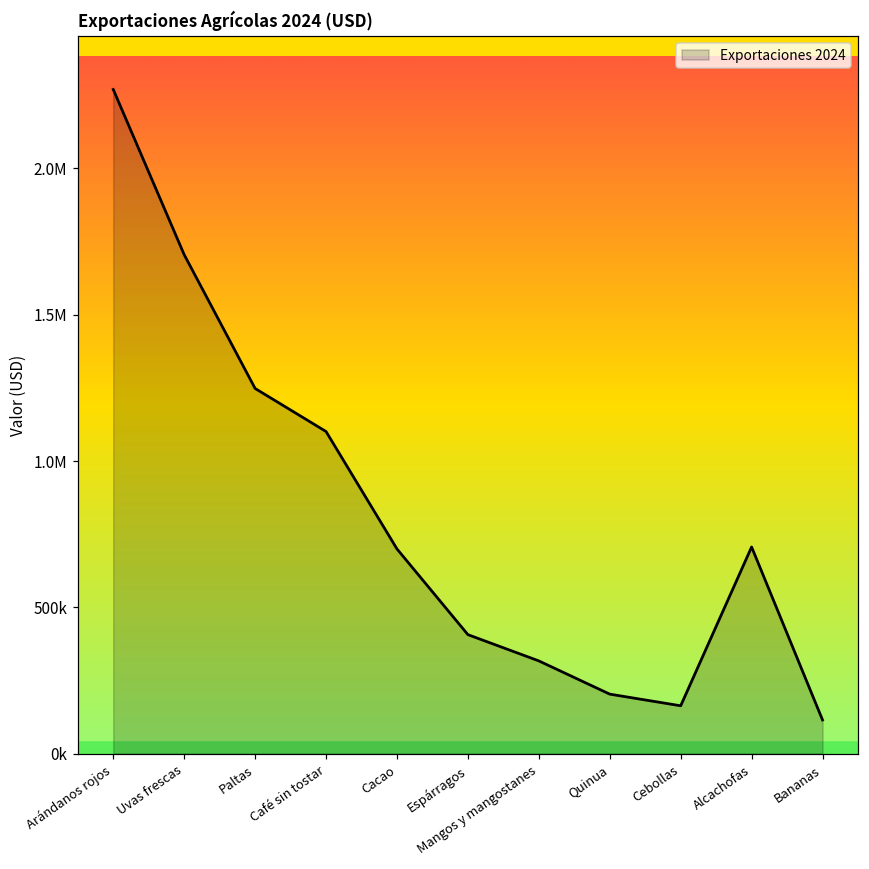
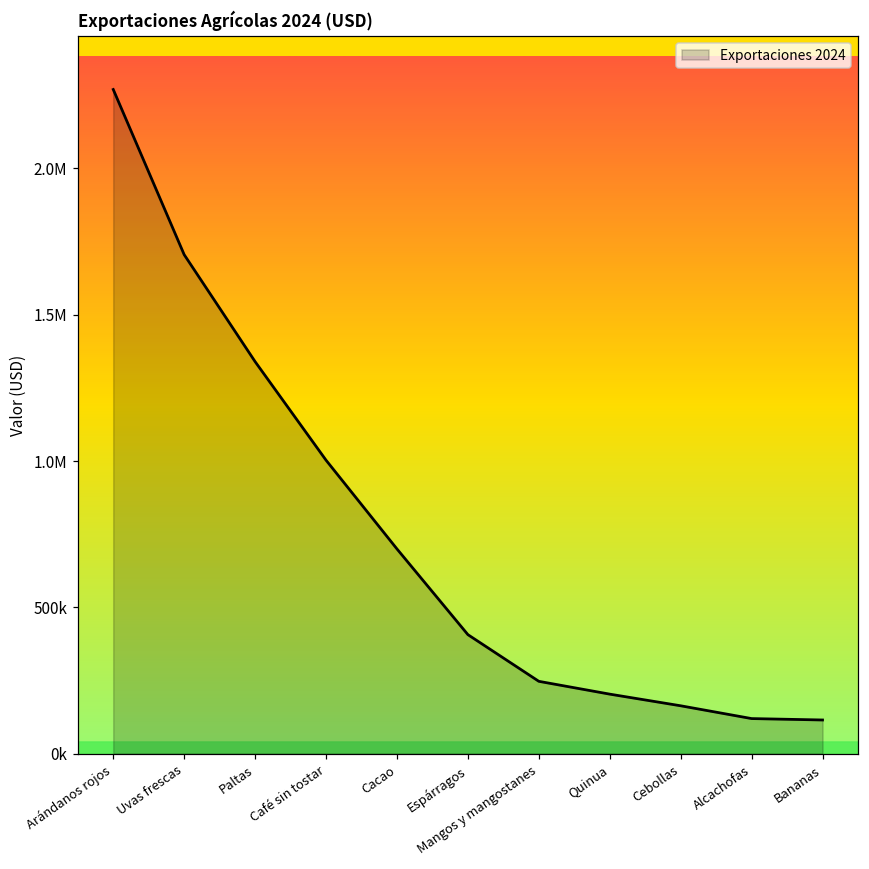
Paltas: 1250000 -> 1340000
Café sin tostar: 1100000 -> 1000000
Mangos y mangostanes: 320000 -> 250000
Alcachofas: 710000 -> 120000
